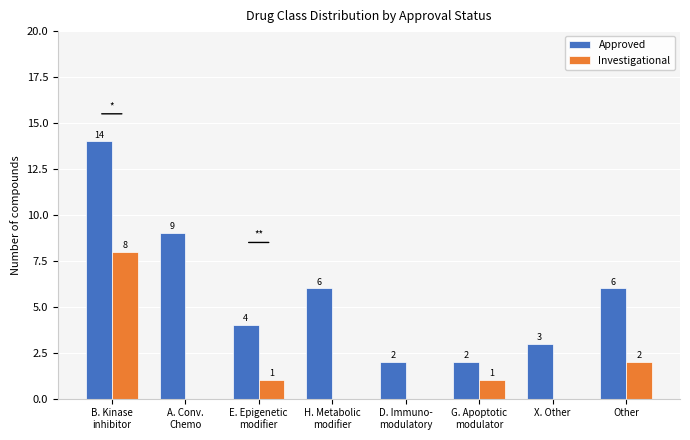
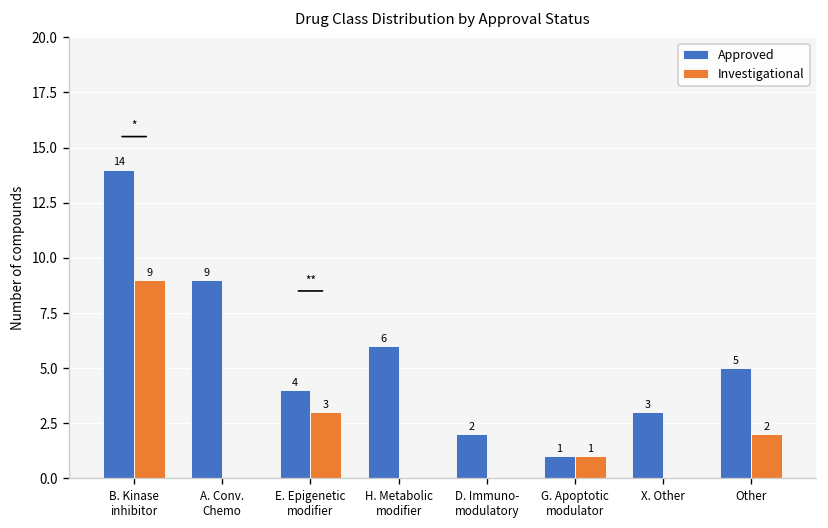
Investigational, B. Kinase inhibitor: 8 -> 9
Investigational, E. Epigenetic modifier: 1 -> 3
Approved, G. Apoptotic modulator: 2 -> 1
Approved, Other: 6 -> 5
